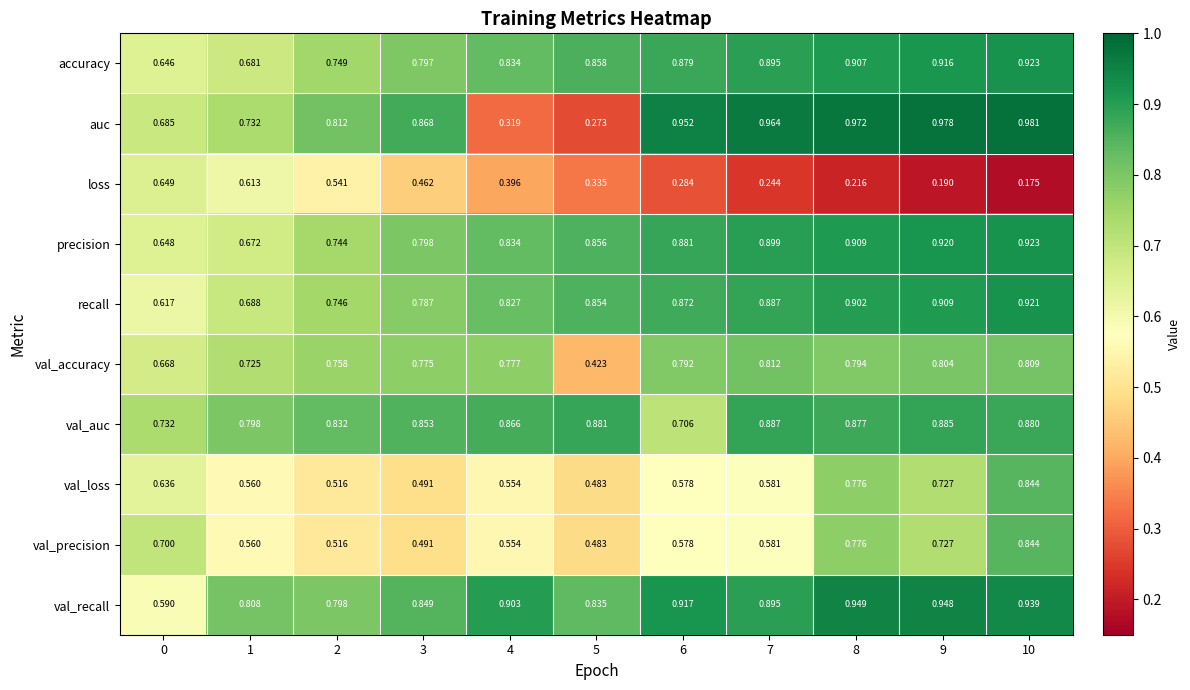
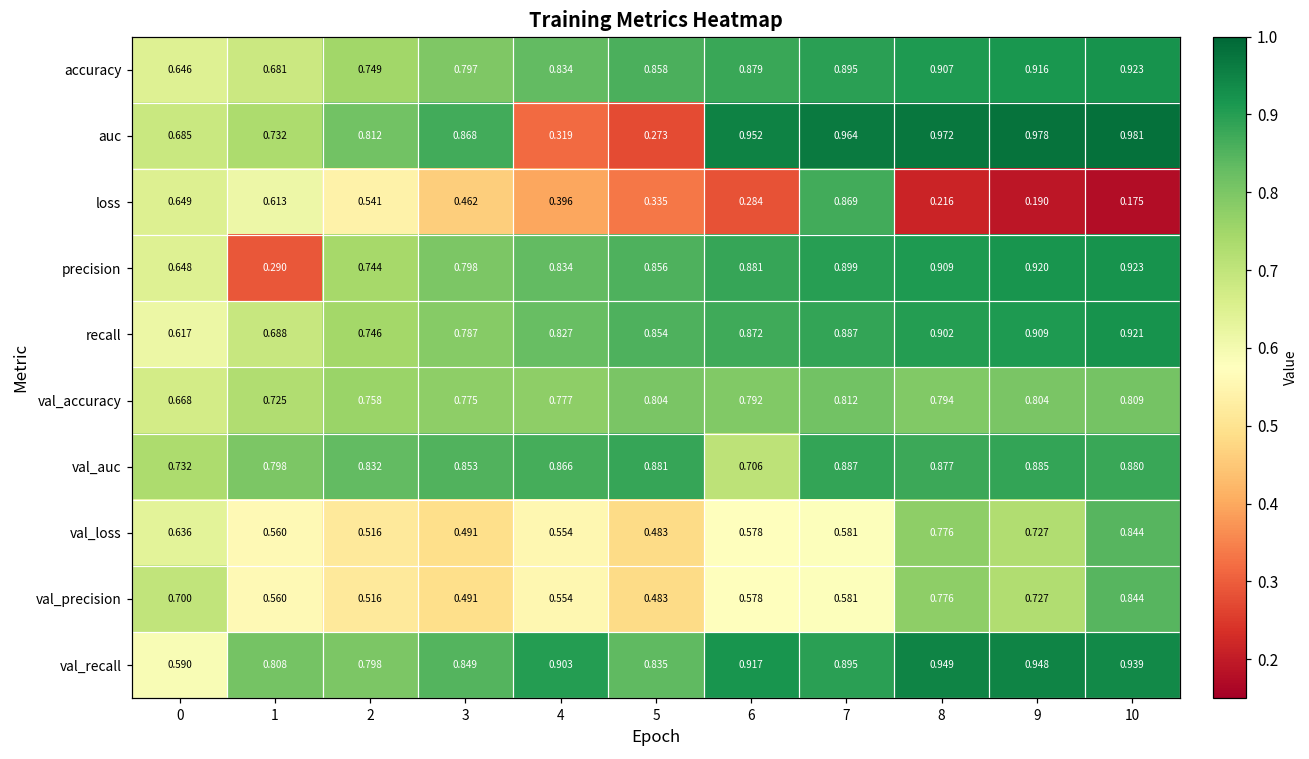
loss, 7: 0.244 -> 0.869
precision, 1: 0.672 -> 0.290
val_accuracy, 5: 0.423 -> 0.804
